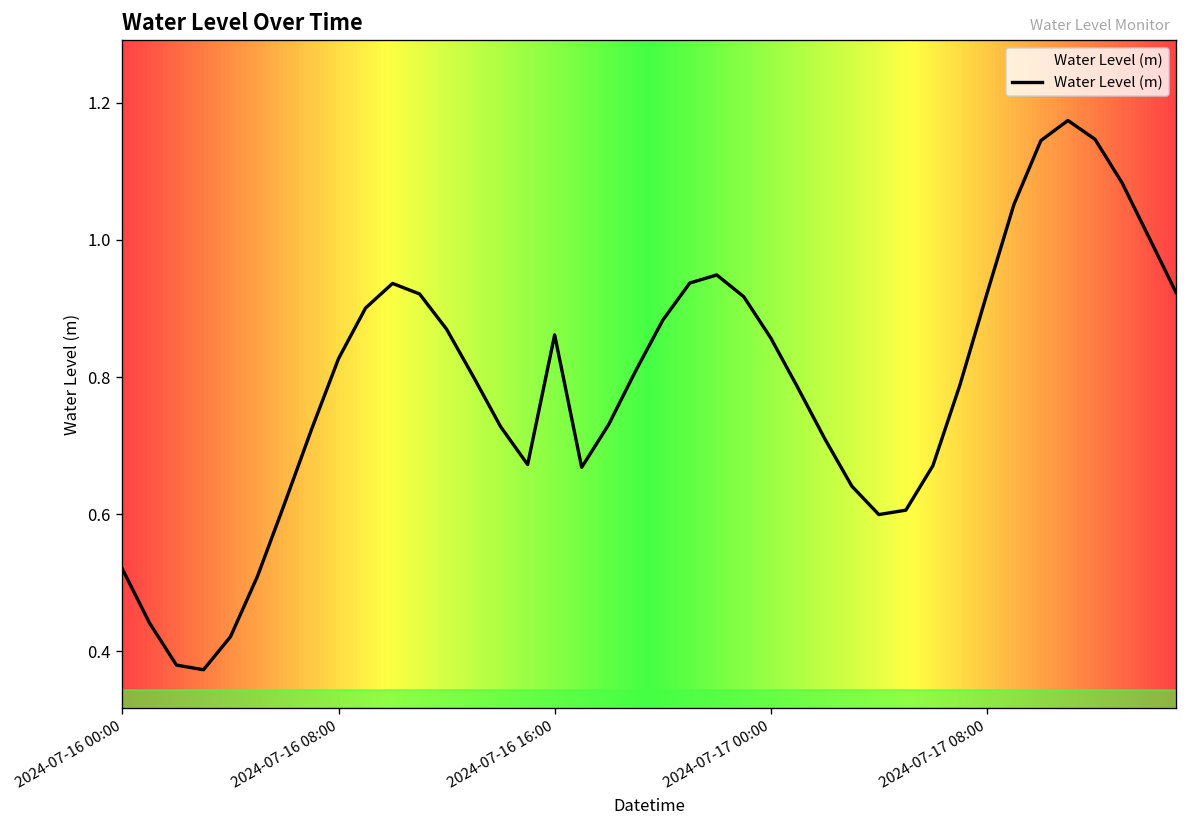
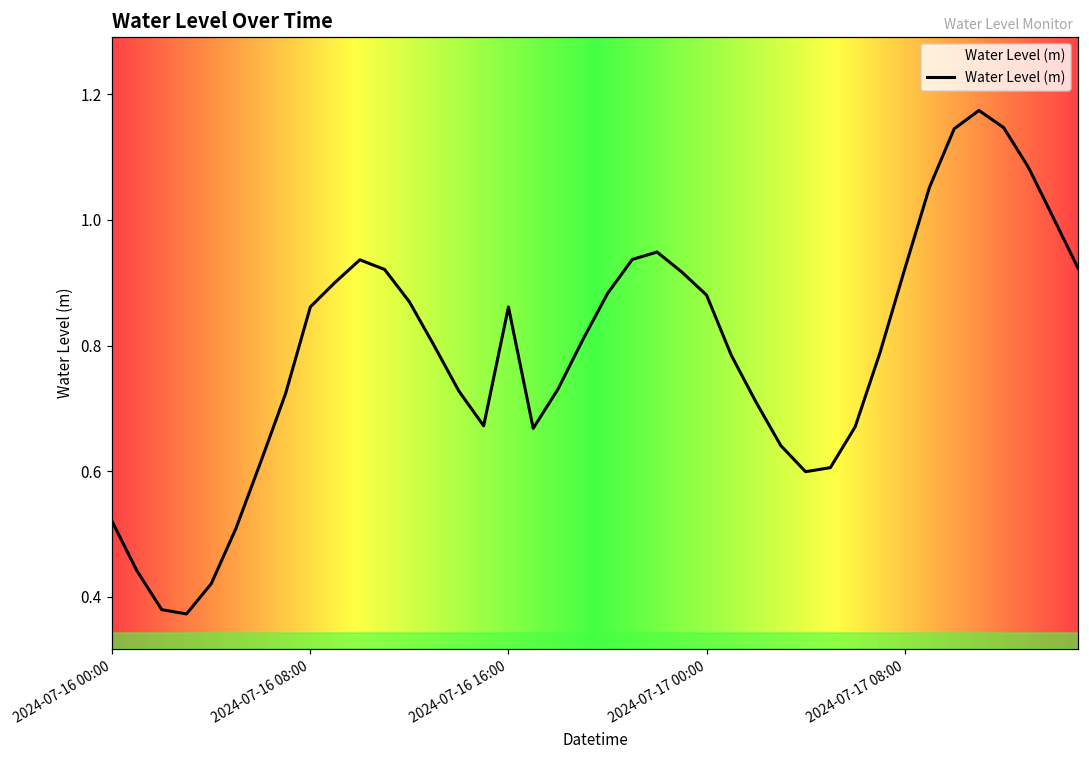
2024-07-16 08:00: 0.83 -> 0.86
2024-07-17 00:00: 0.86 -> 0.88
